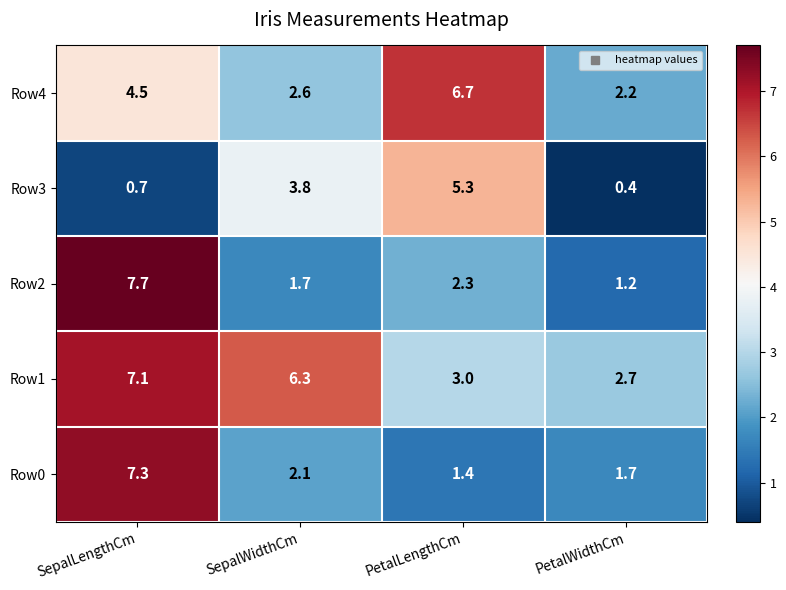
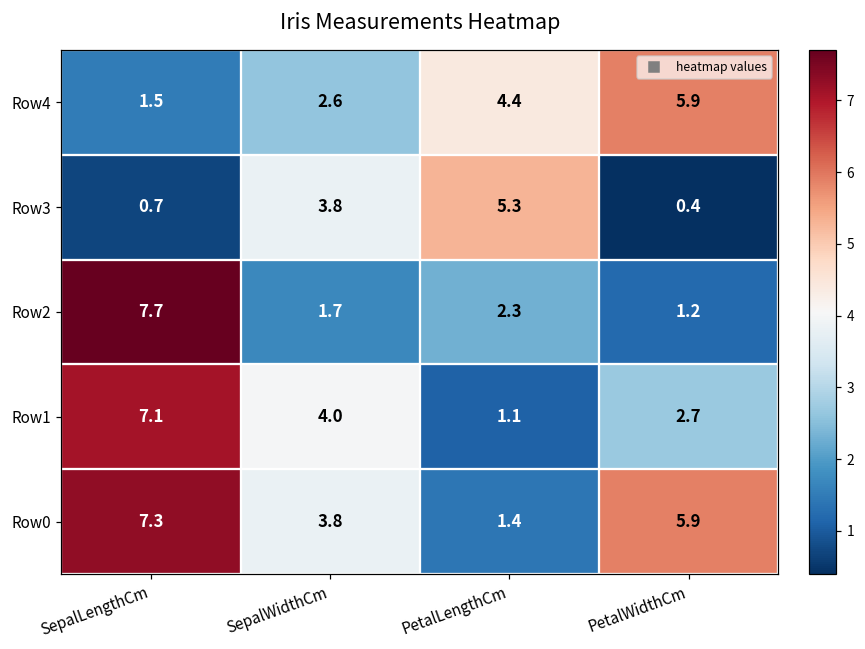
Row4, SepalLengthCm: 4.5 -> 1.5
Row4, PetalLengthCm: 6.7 -> 4.4
Row4, PetalWidthCm: 2.2 -> 5.9
Row1, SepalWidthCm: 6.3 -> 4.0
Row1, PetalLengthCm: 3.0 -> 1.1
Row0, SepalWidthCm: 2.1 -> 3.8
Row0, PetalWidthCm: 1.7 -> 5.9
